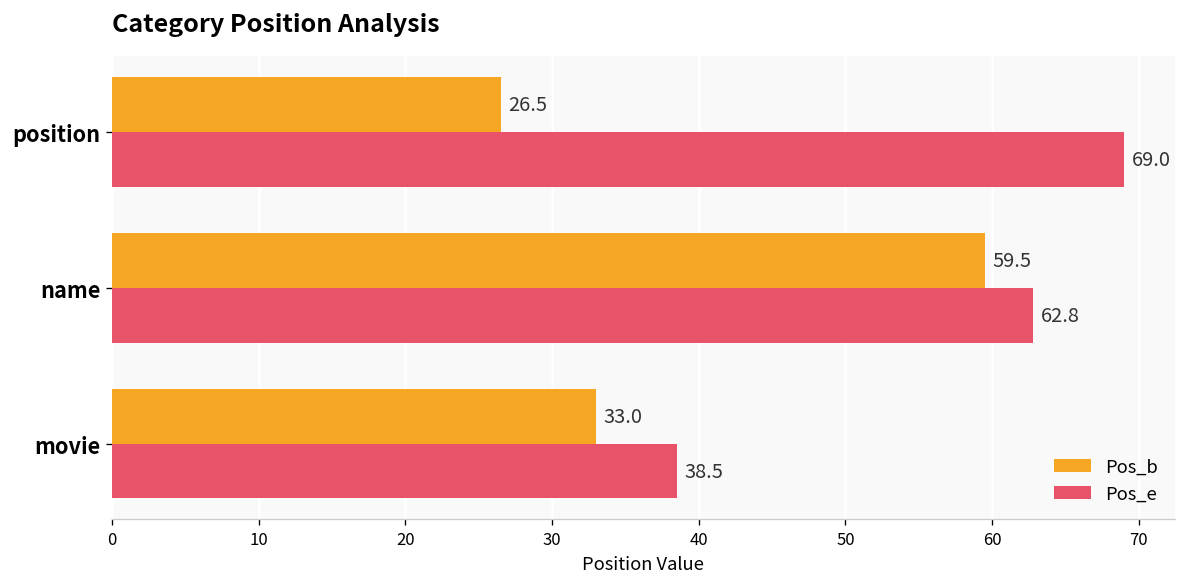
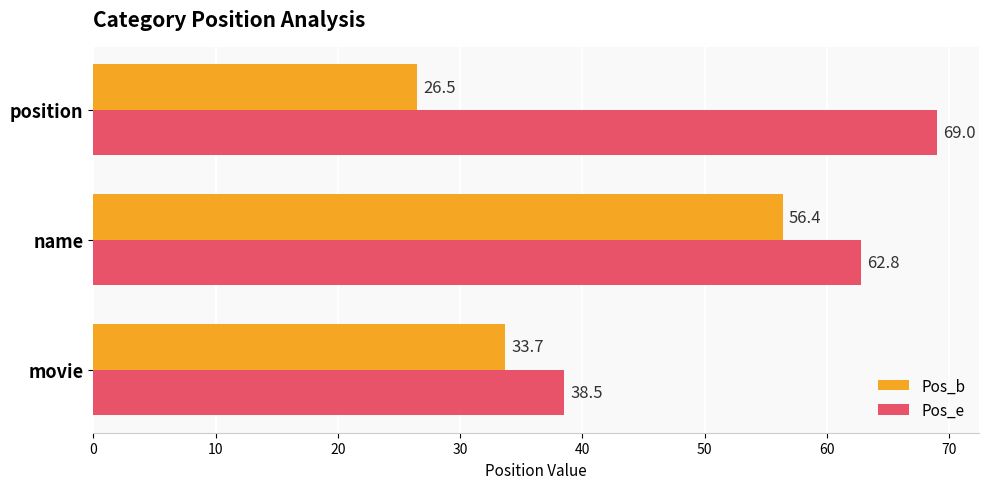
Pos_b, name: 59.5 -> 56.4
Pos_b, movie: 33.0 -> 33.7
